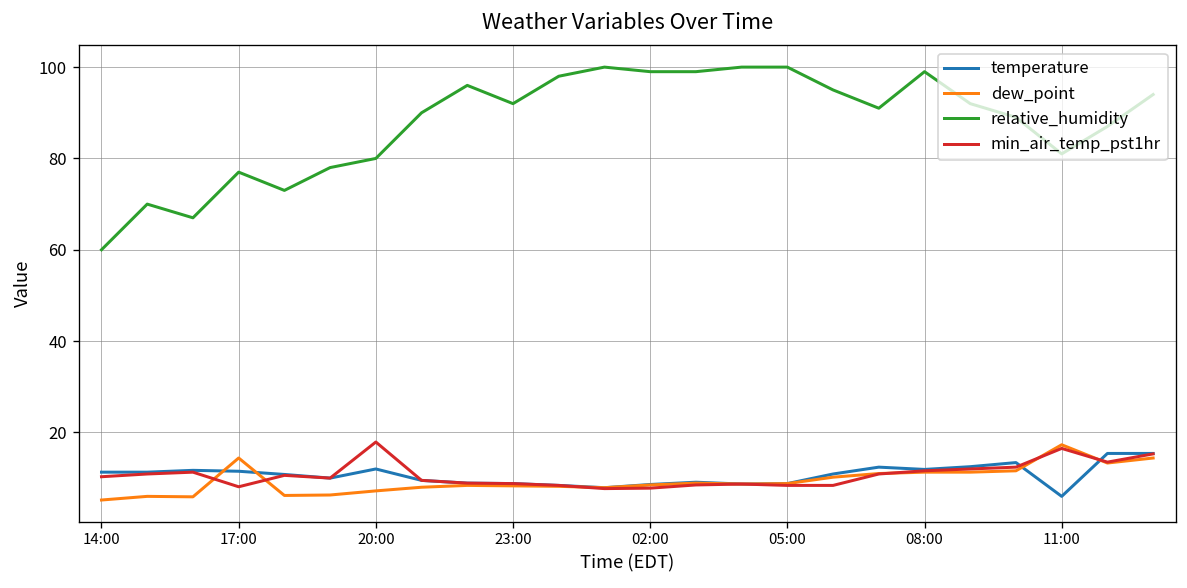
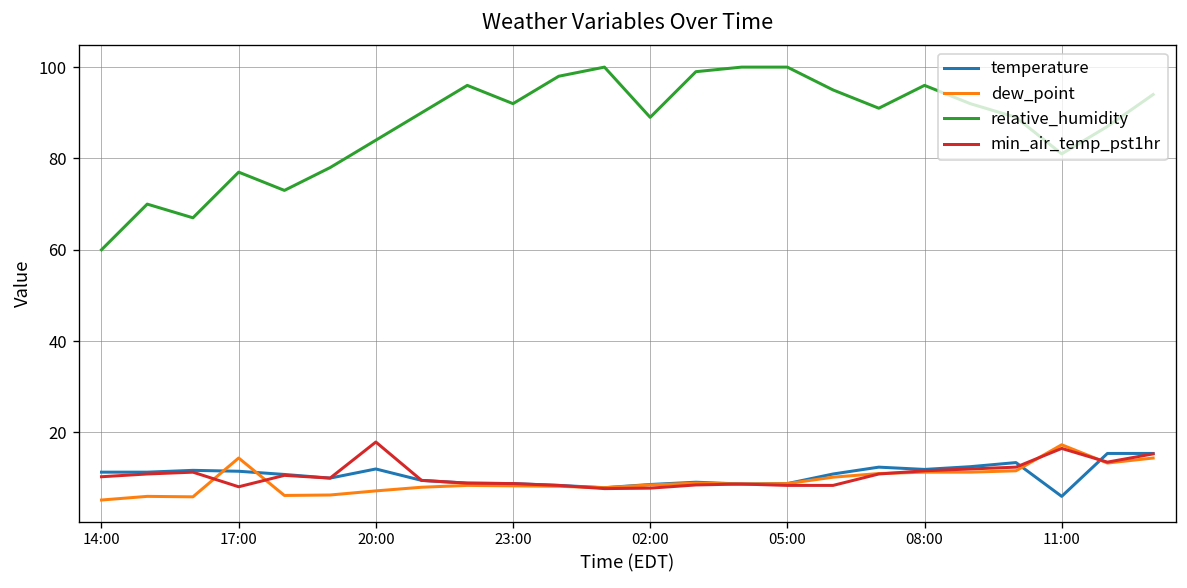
relative_humidity, 20:00: 80 -> 84
relative_humidity, 02:00: 99 -> 89
relative_humidity, 08:00: 99 -> 96
